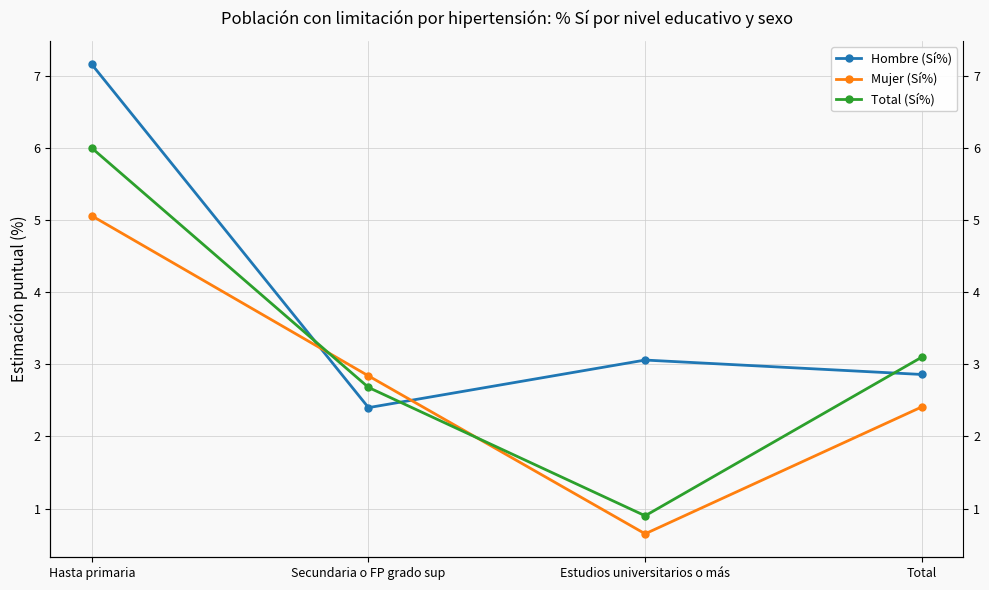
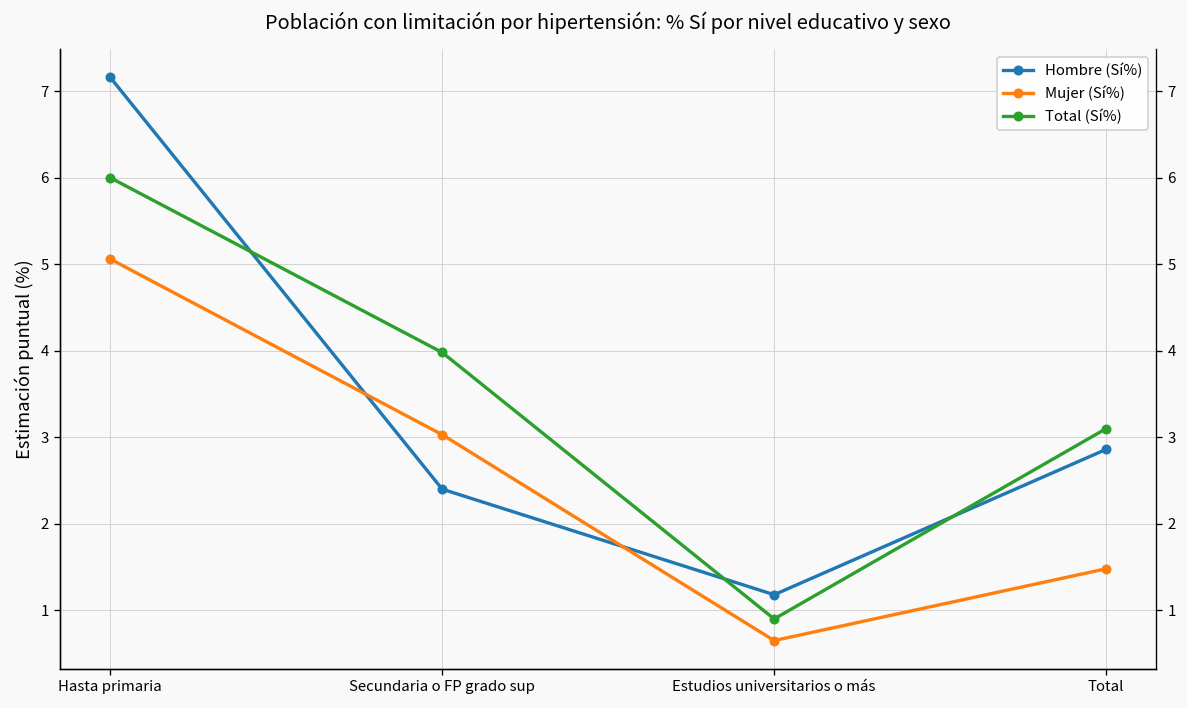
Mujer (Sí%), Secundaria o FP grado sup: 2.8 -> 3.0
Total (Sí%), Secundaria o FP grado sup: 2.7 -> 4.0
Hombre (Sí%), Estudios universitarios o más: 3.1 -> 1.2
Mujer (Sí%), Total: 2.4 -> 1.5
